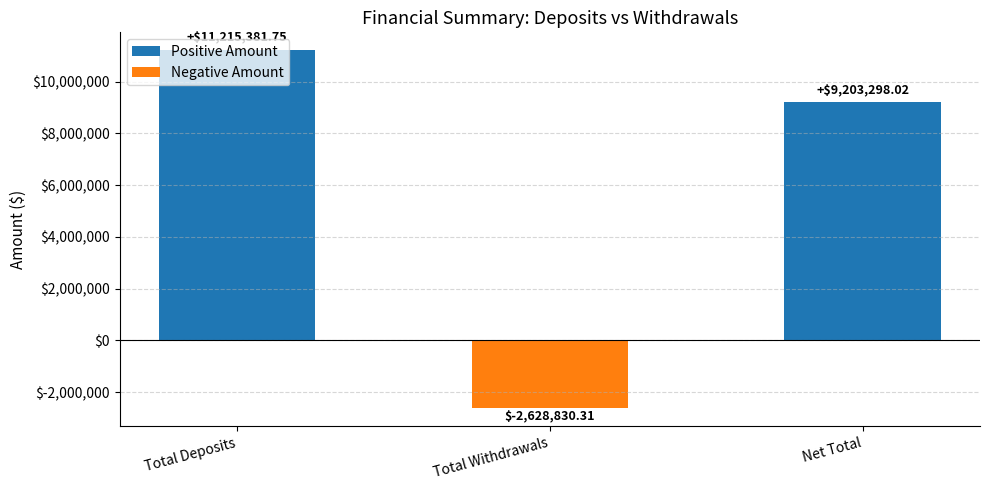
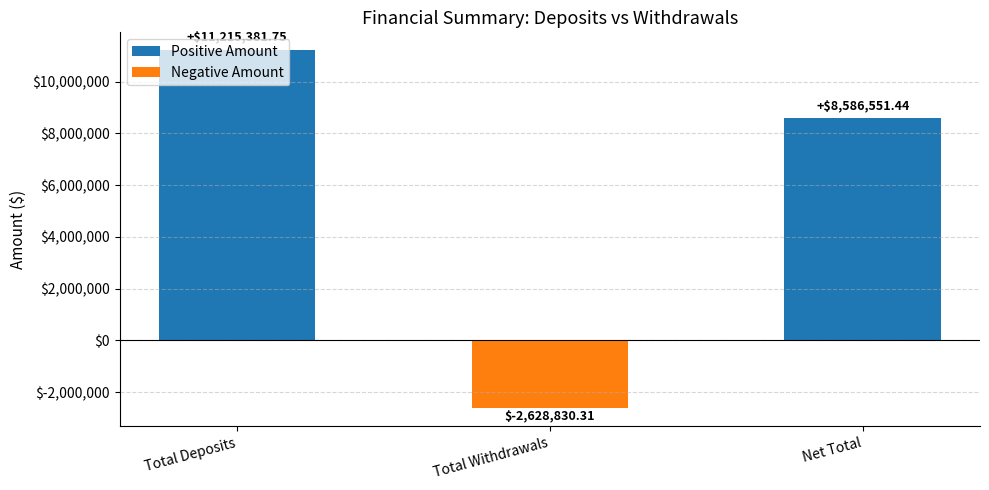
Net Total: +$9,203,298.02 -> +$8,586,551.44
